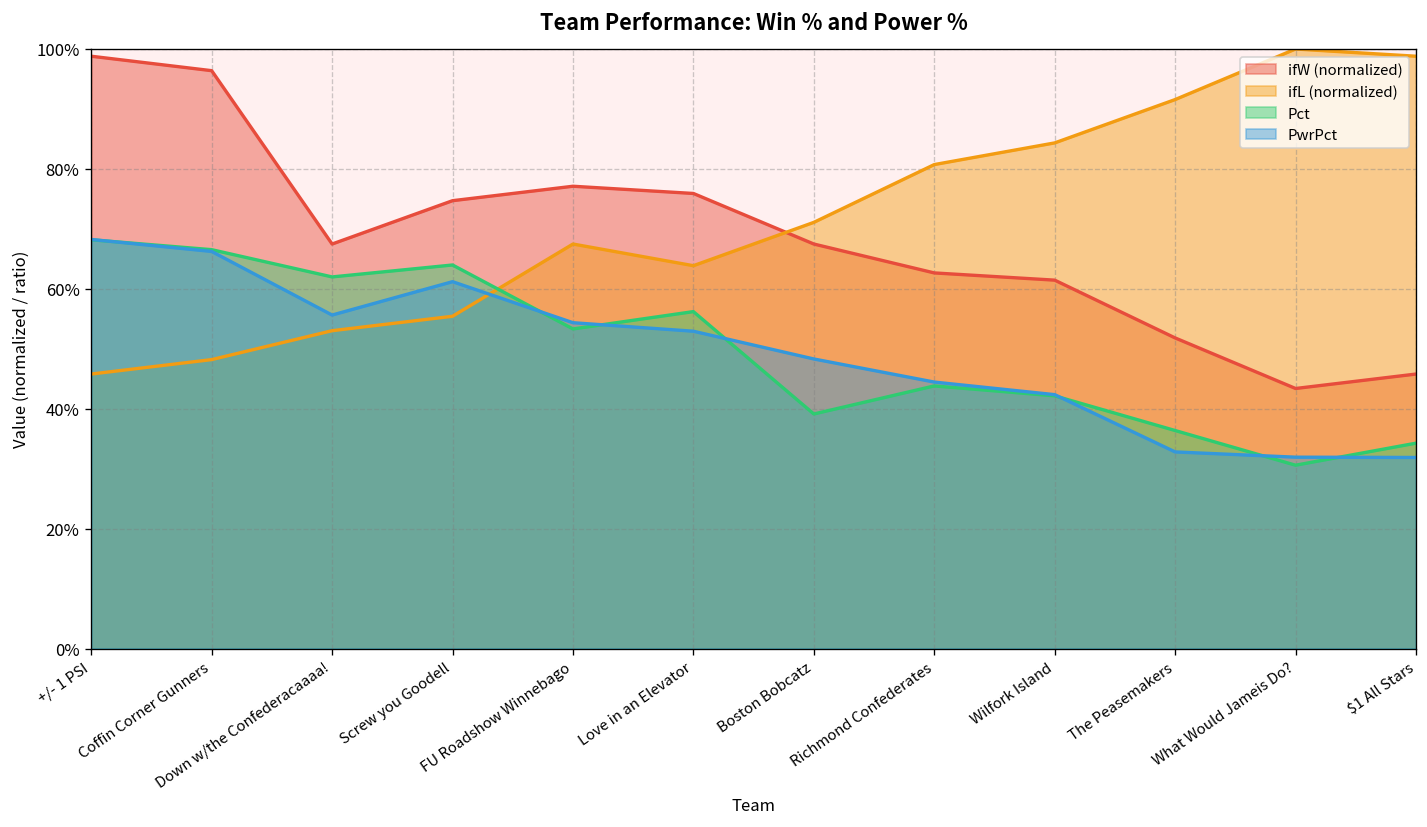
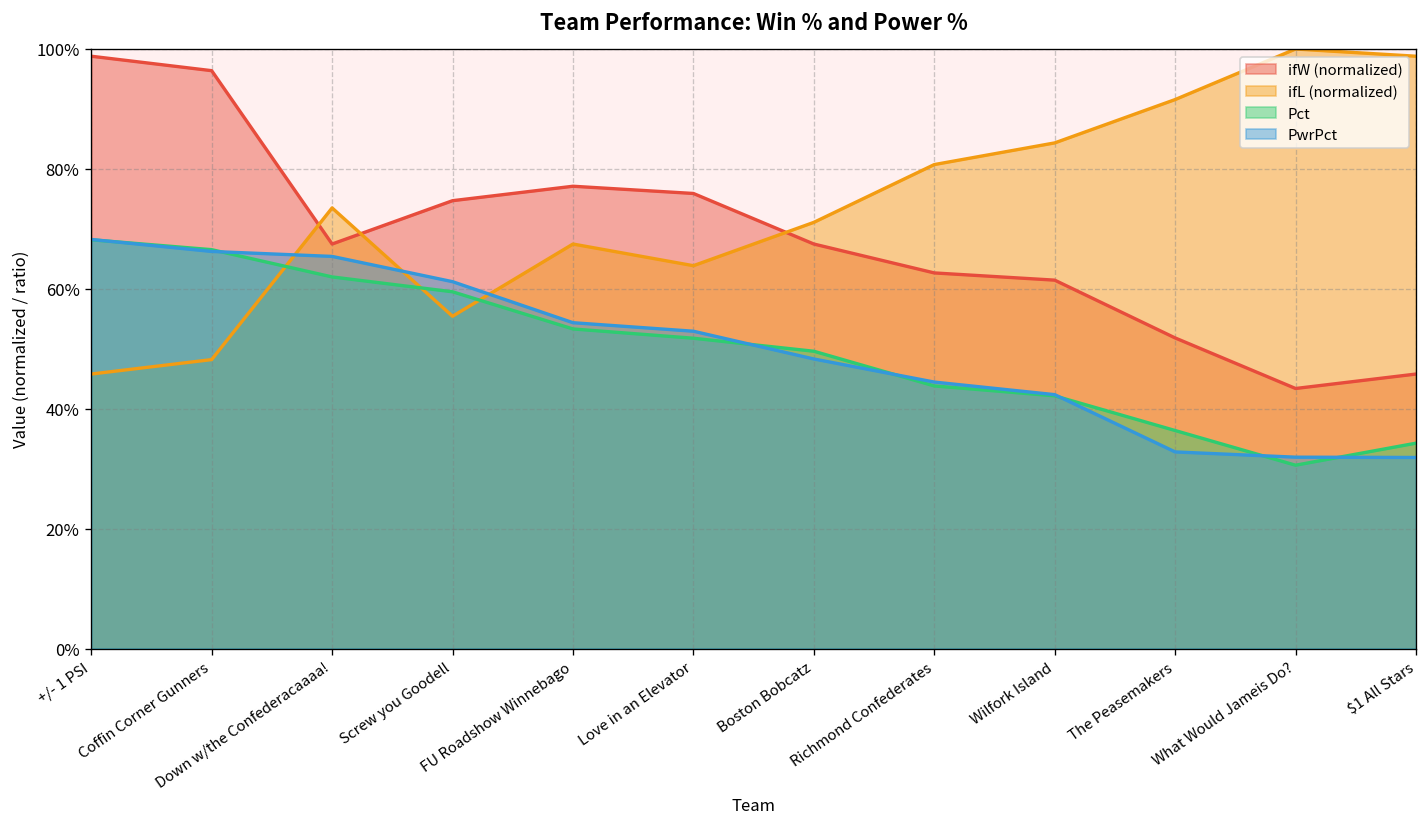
ifL (normalized), Down w/the Confederacaaaa!: 53% -> 73%
PwrPct, Down w/the Confederacaaaa!: 56% -> 65%
Pct, Screw you Goodell: 64% -> 60%
Pct, Love in an Elevator: 56% -> 52%
Pct, Boston Bobcatz: 39% -> 50%
